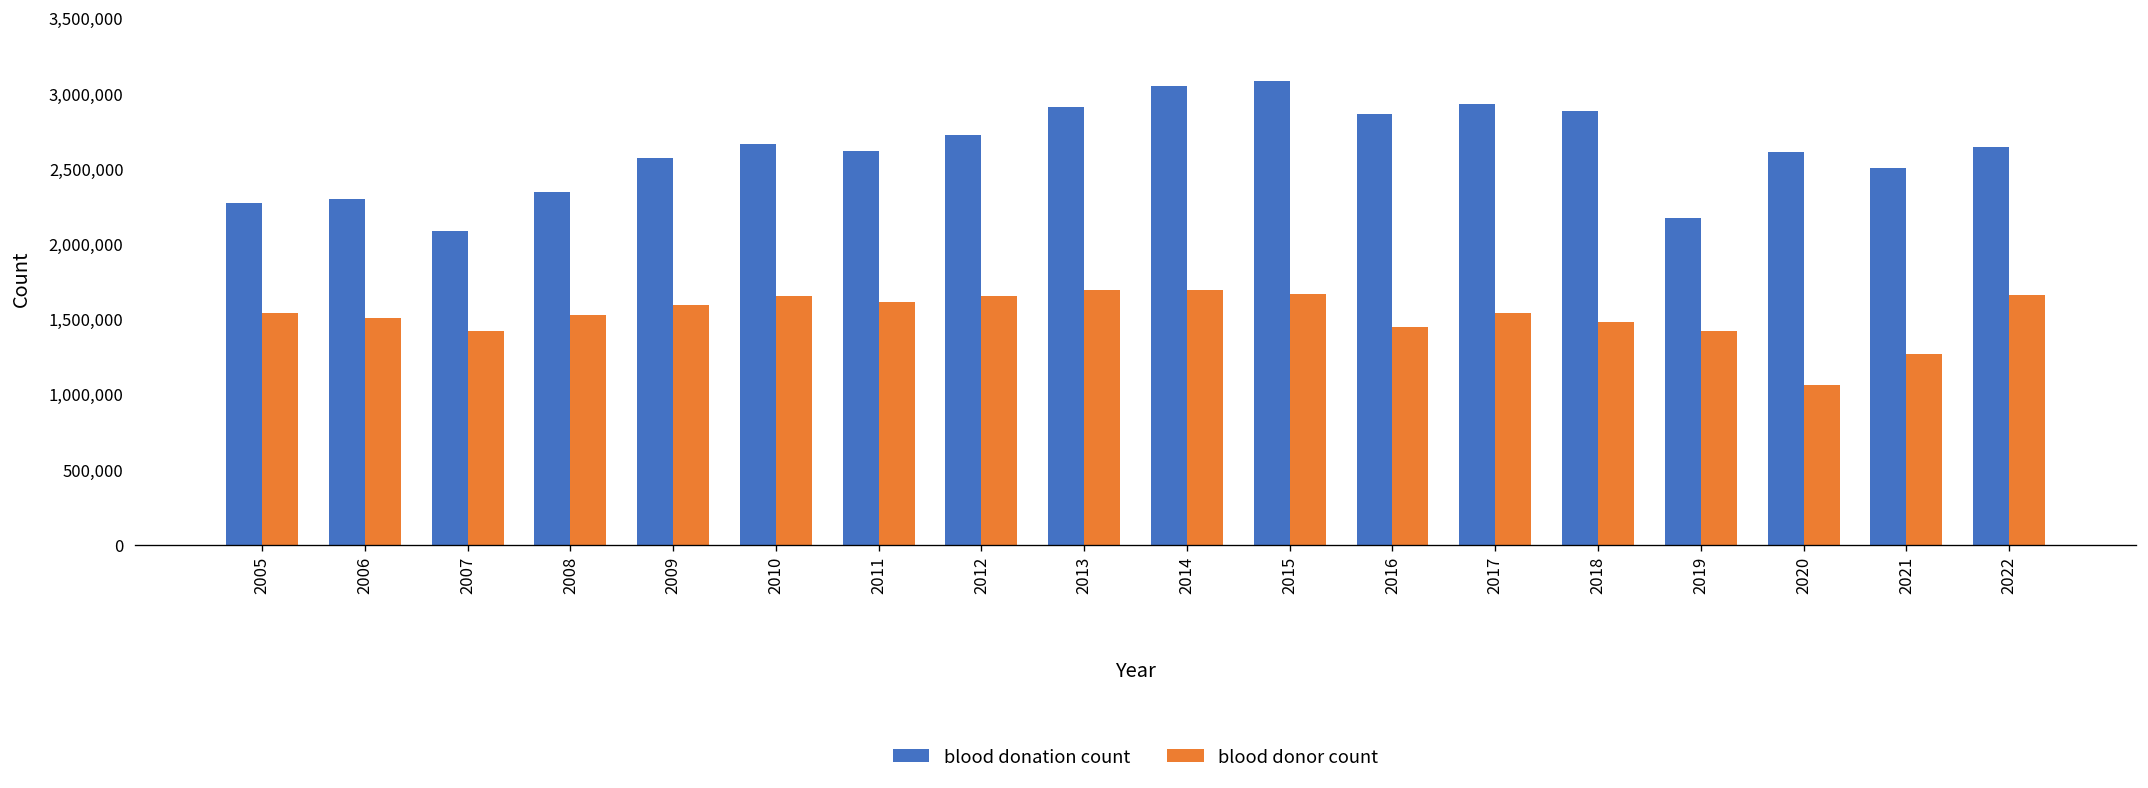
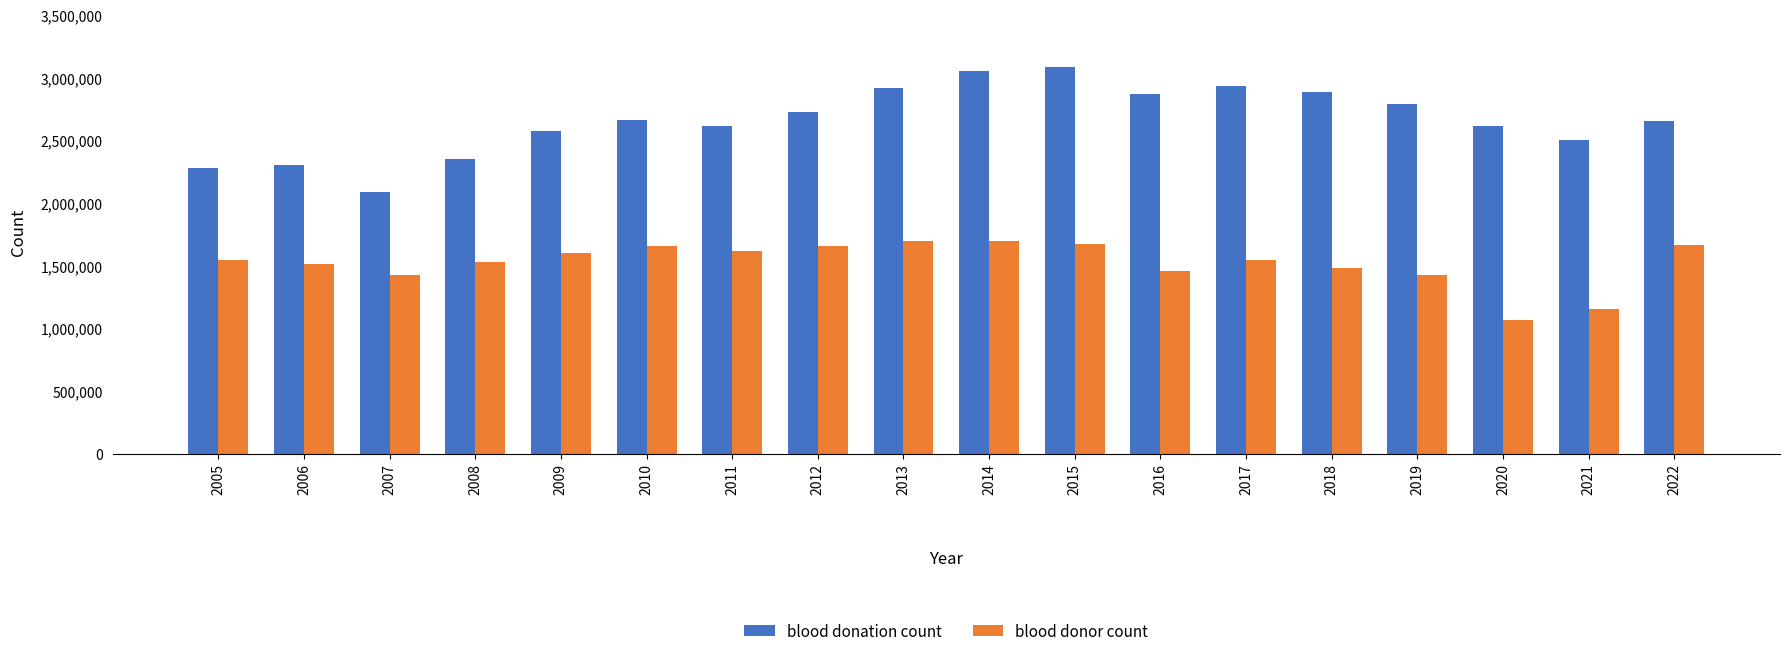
blood donation count, 2019: 2,170,000 -> 2,790,000
blood donor count, 2021: 1,270,000 -> 1,160,000
